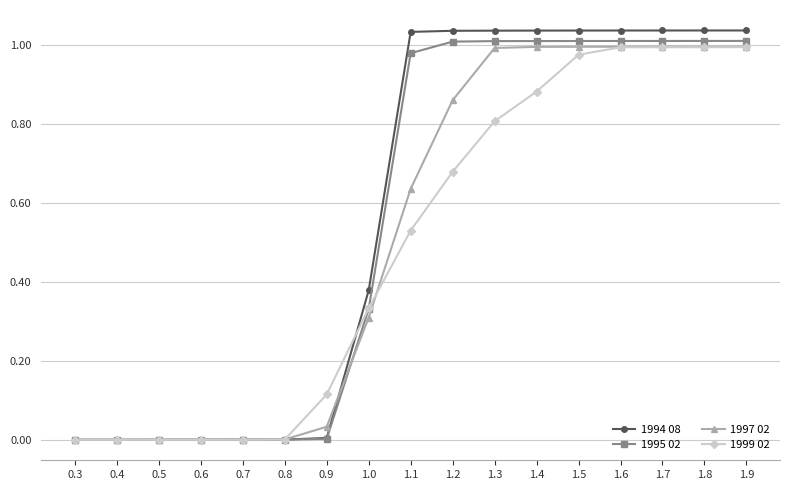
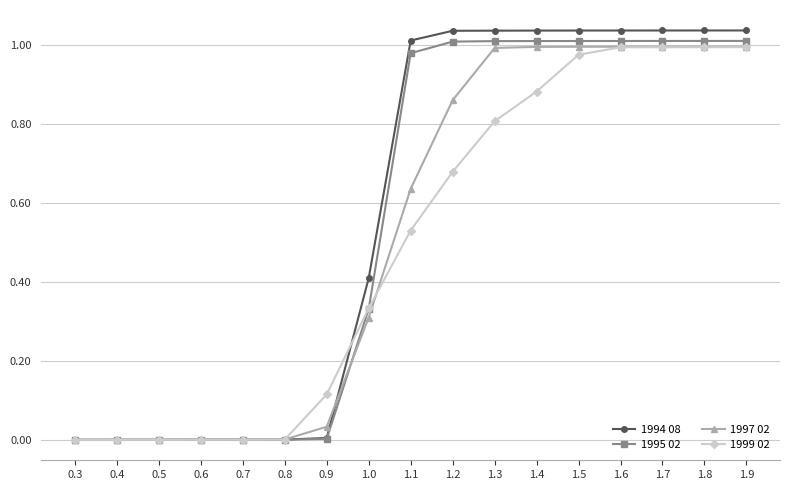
1994 08, 1.0: 0.38 -> 0.41
1994 08, 1.1: 1.03 -> 1.01
